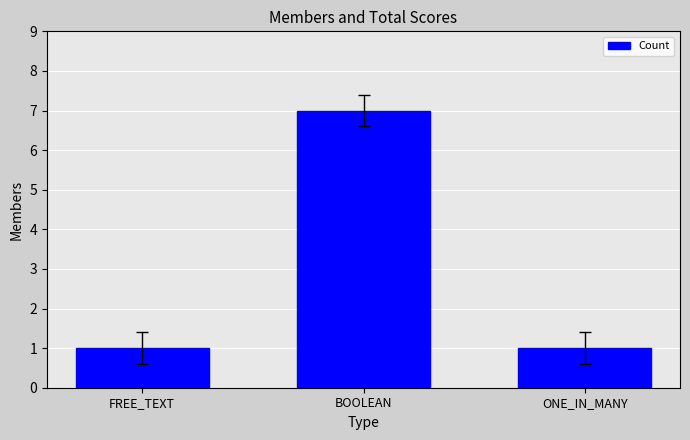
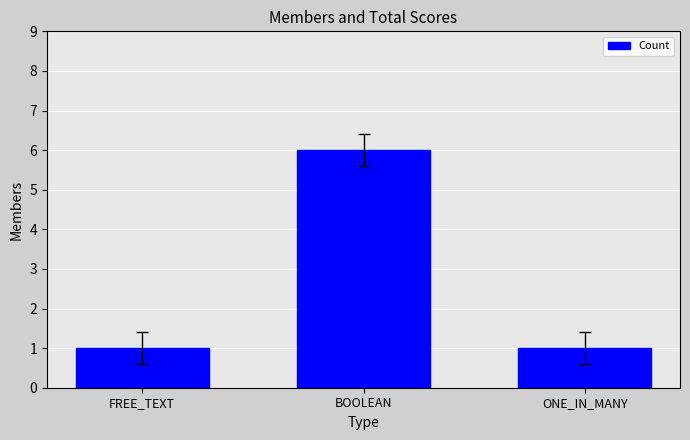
Count, BOOLEAN: 7 -> 6
